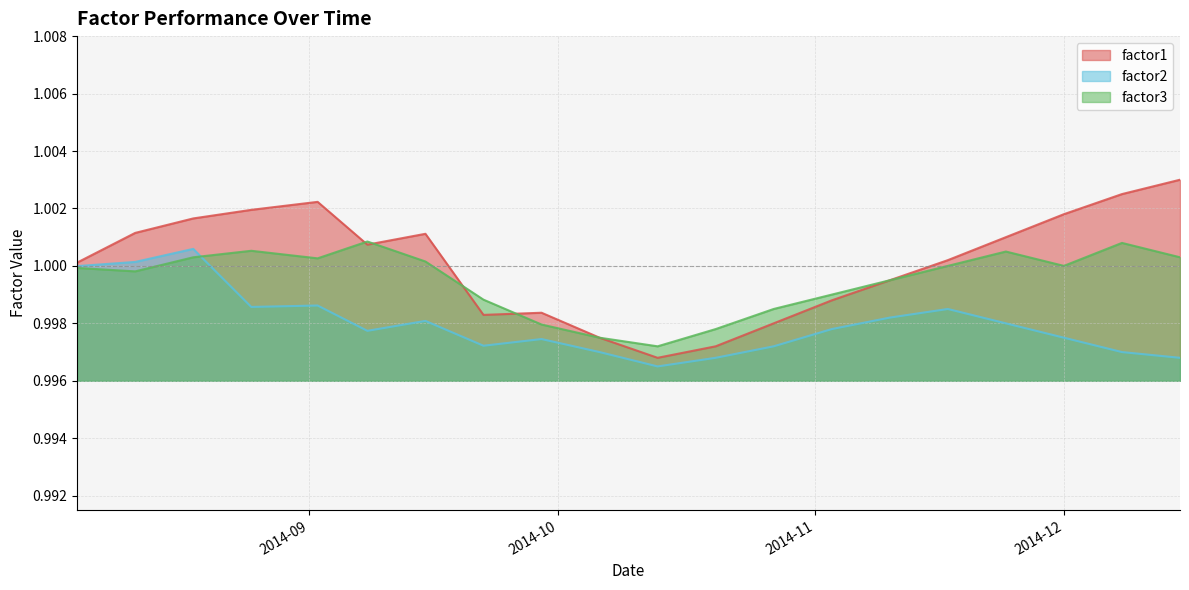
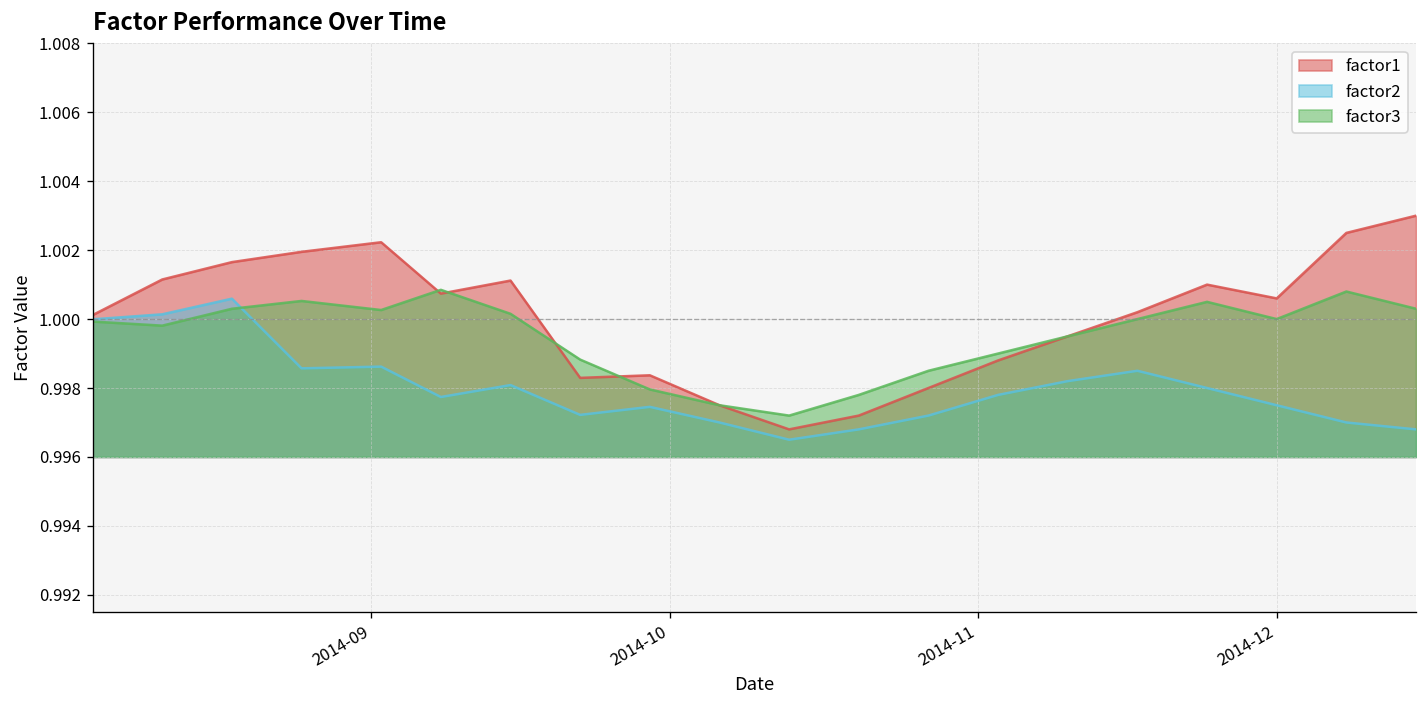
factor1, 2014-12: 1.0018 -> 1.0006
